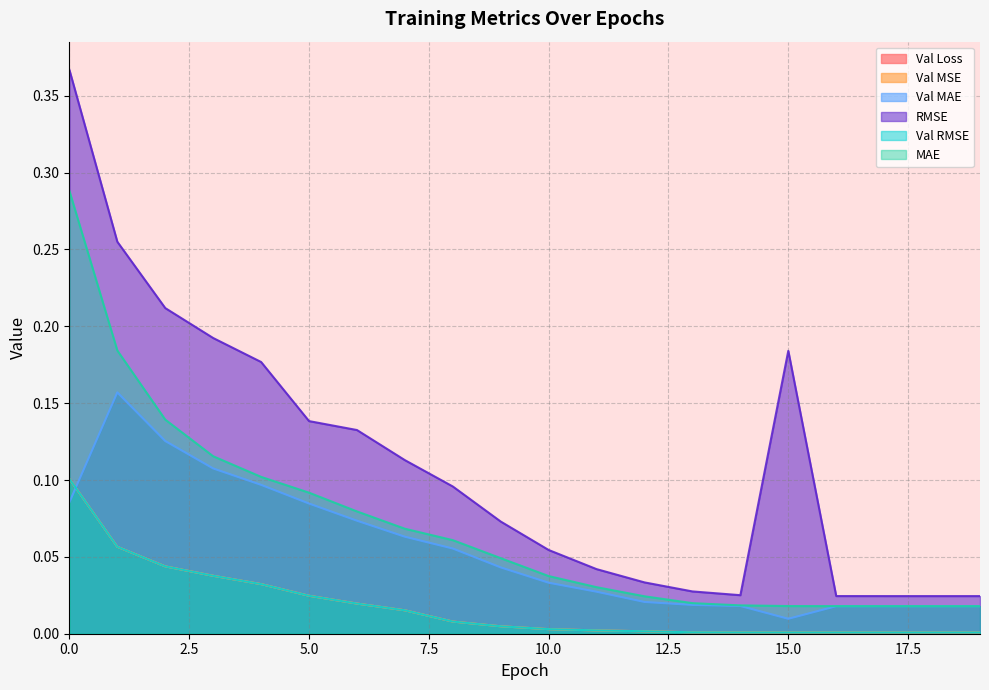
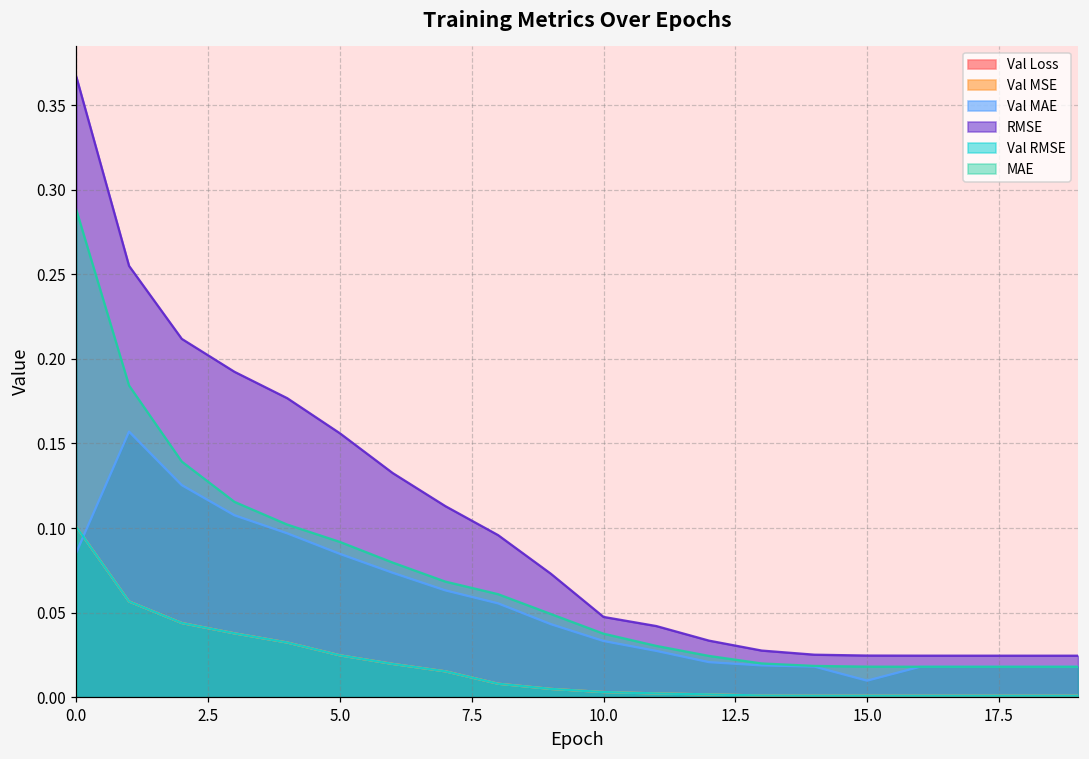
RMSE, 5.0: 0.138 -> 0.156
RMSE, 10.0: 0.054 -> 0.047
RMSE, 15.0: 0.184 -> 0.025
